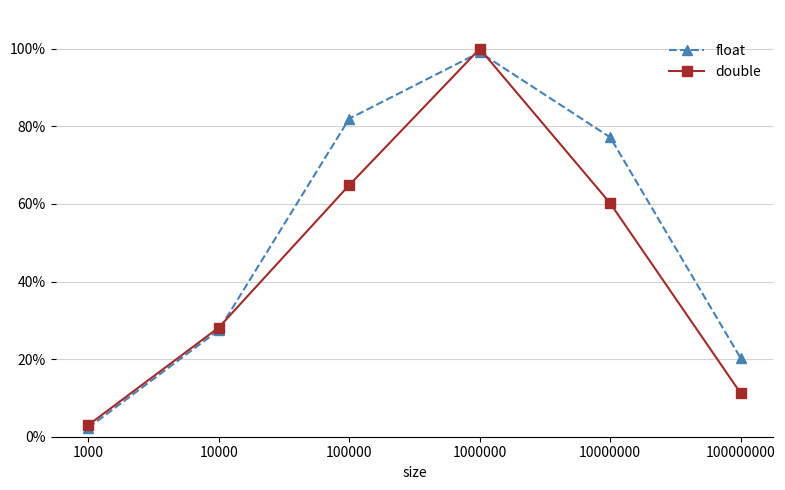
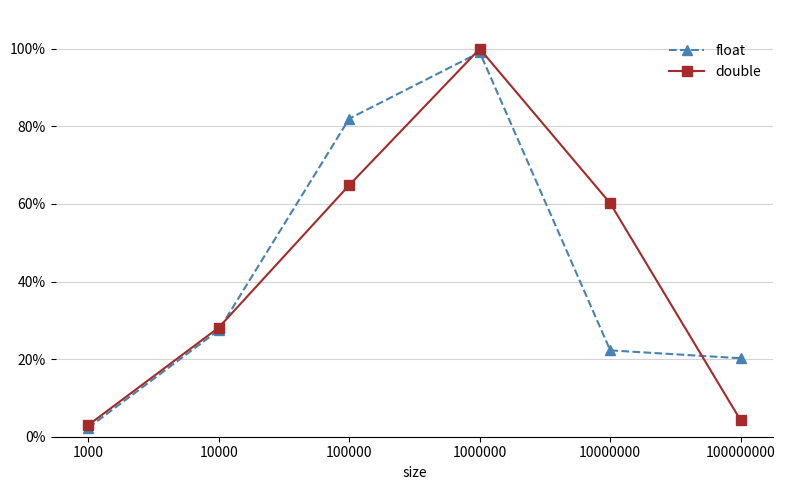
float, 10000000: 77% -> 22%
double, 100000000: 11% -> 4%
